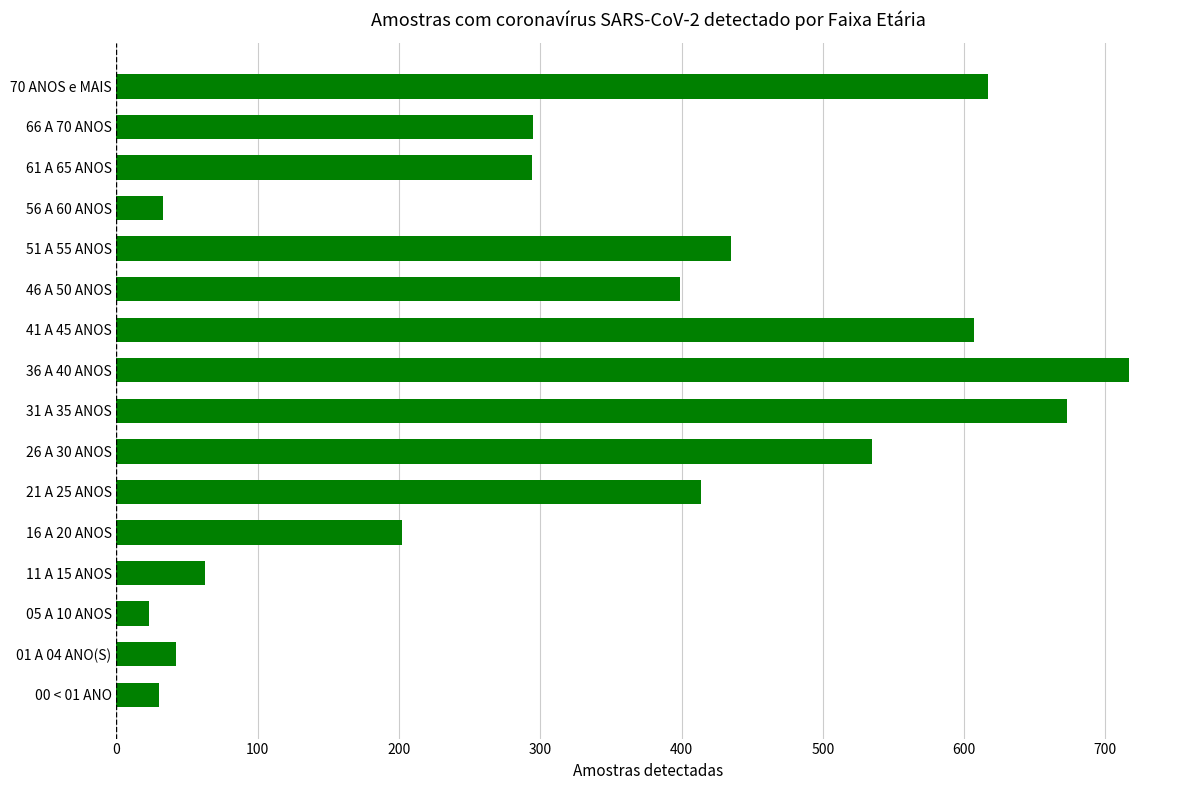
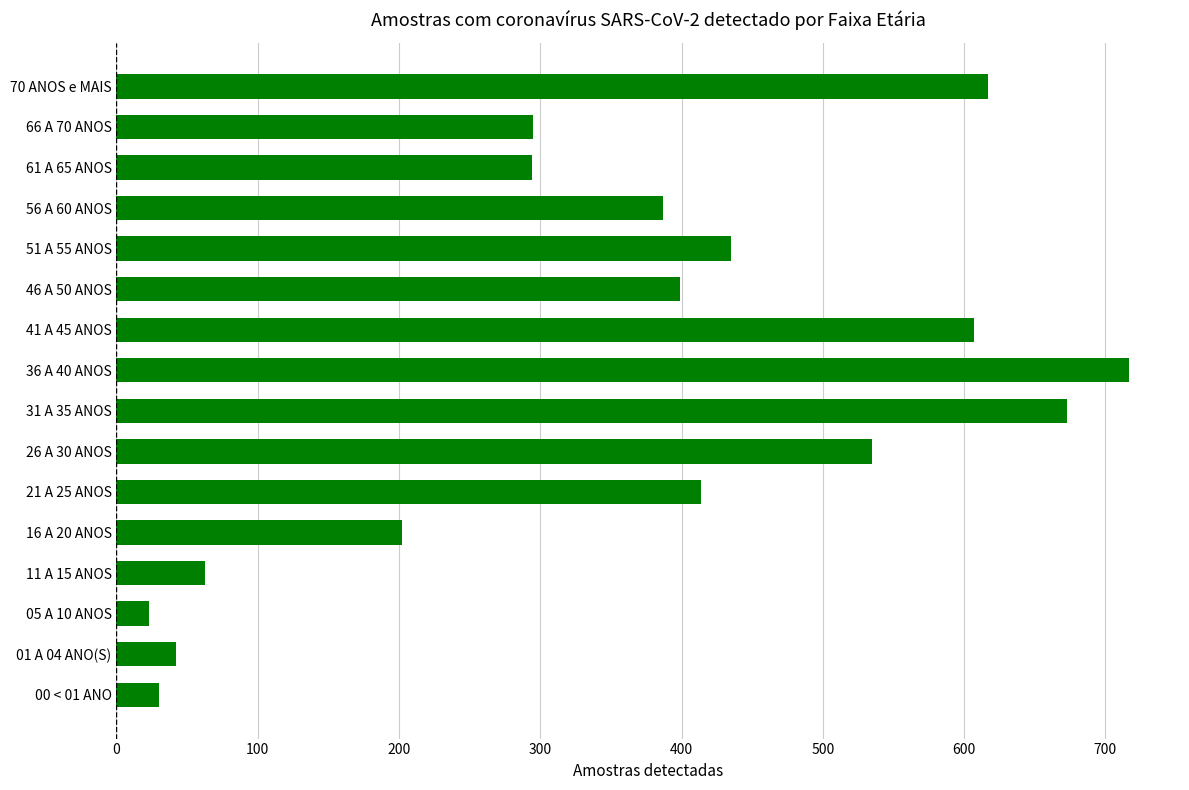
56 A 60 ANOS: 33 -> 387
